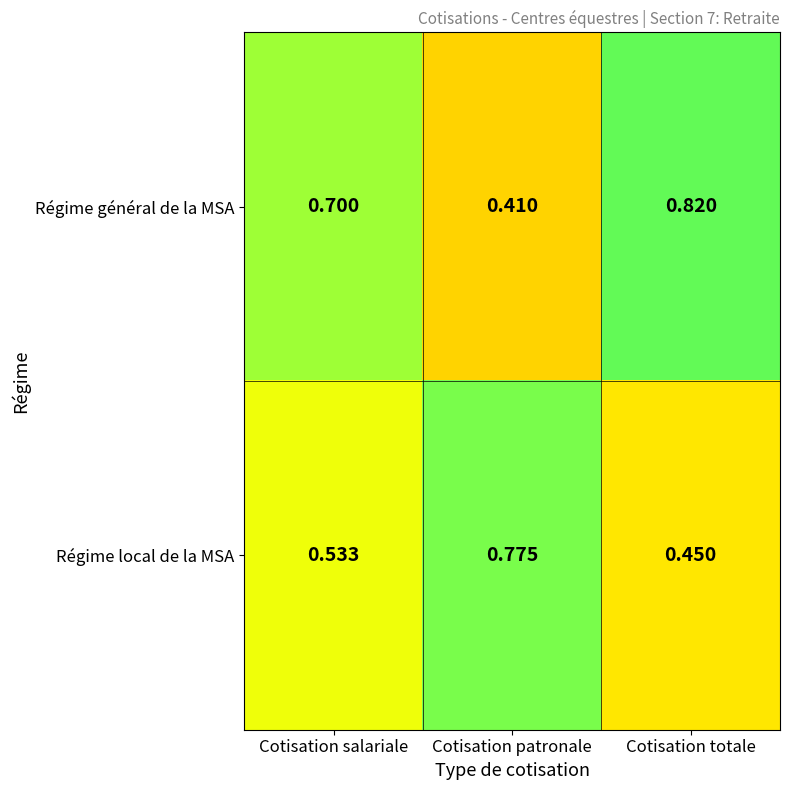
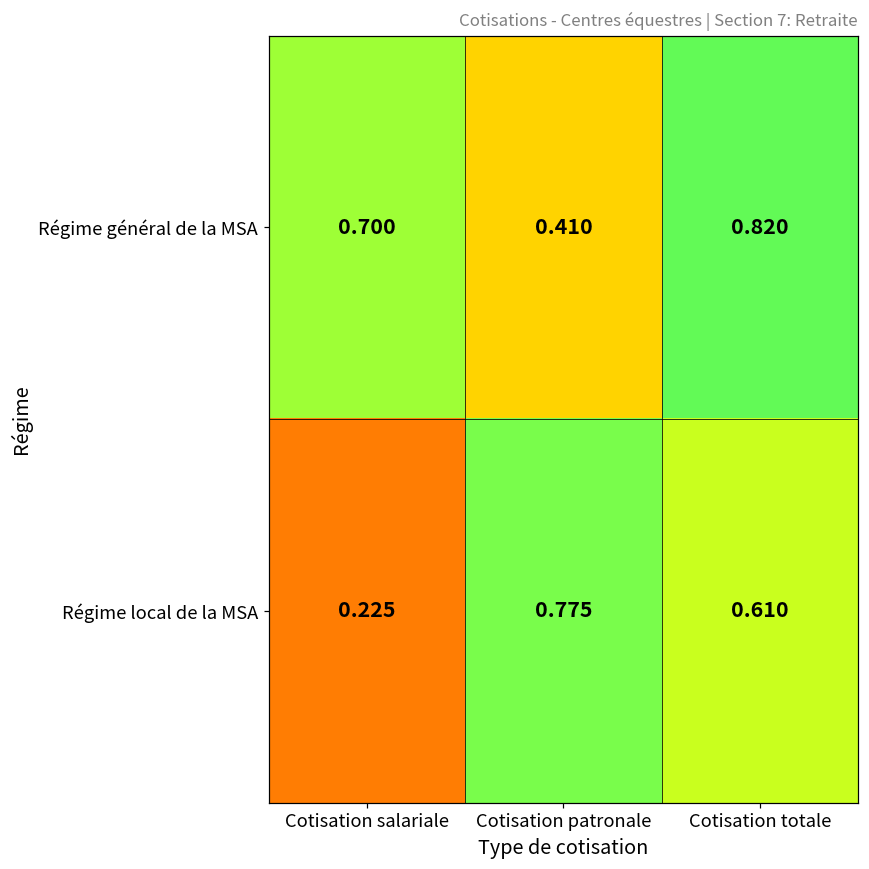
Régime local de la MSA, Cotisation salariale: 0.533 -> 0.225
Régime local de la MSA, Cotisation totale: 0.450 -> 0.610
